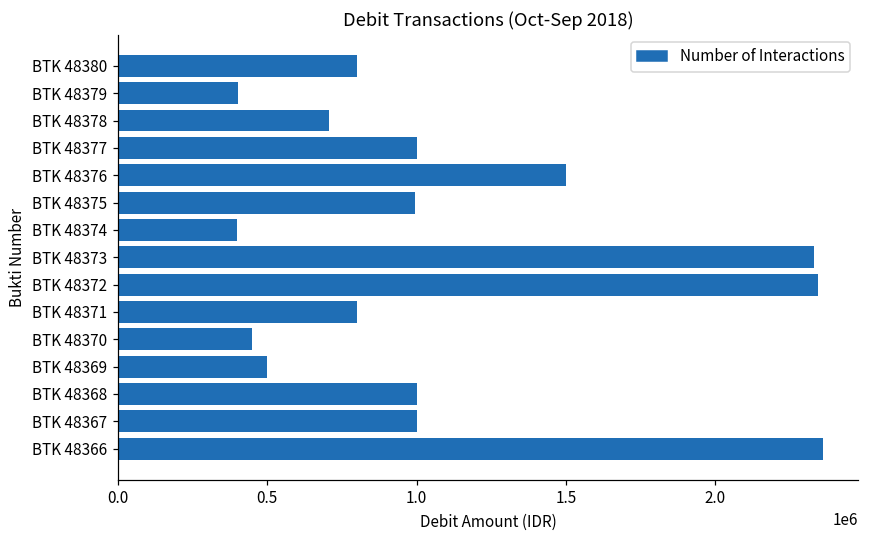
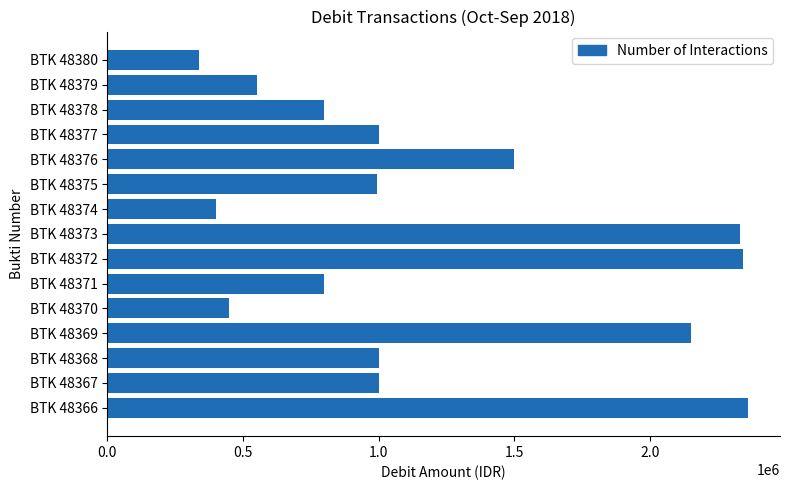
BTK 48380: 800000 -> 340000
BTK 48379: 400000 -> 550000
BTK 48378: 710000 -> 800000
BTK 48369: 500000 -> 2150000
